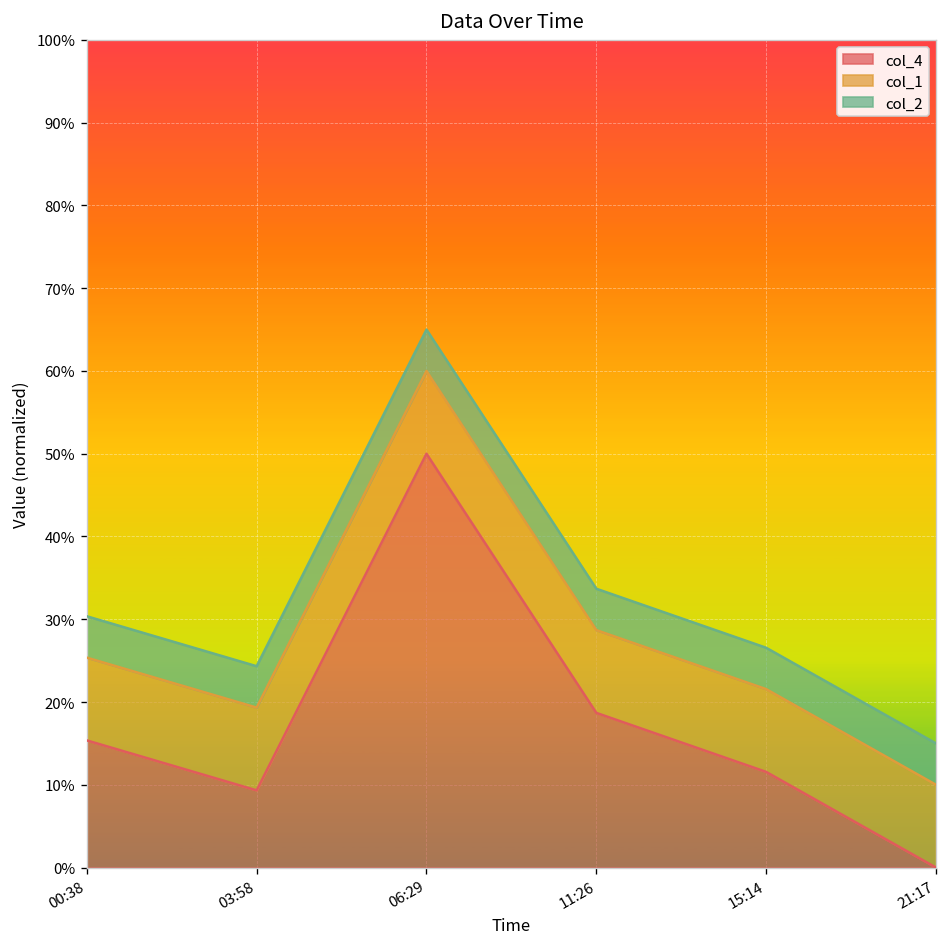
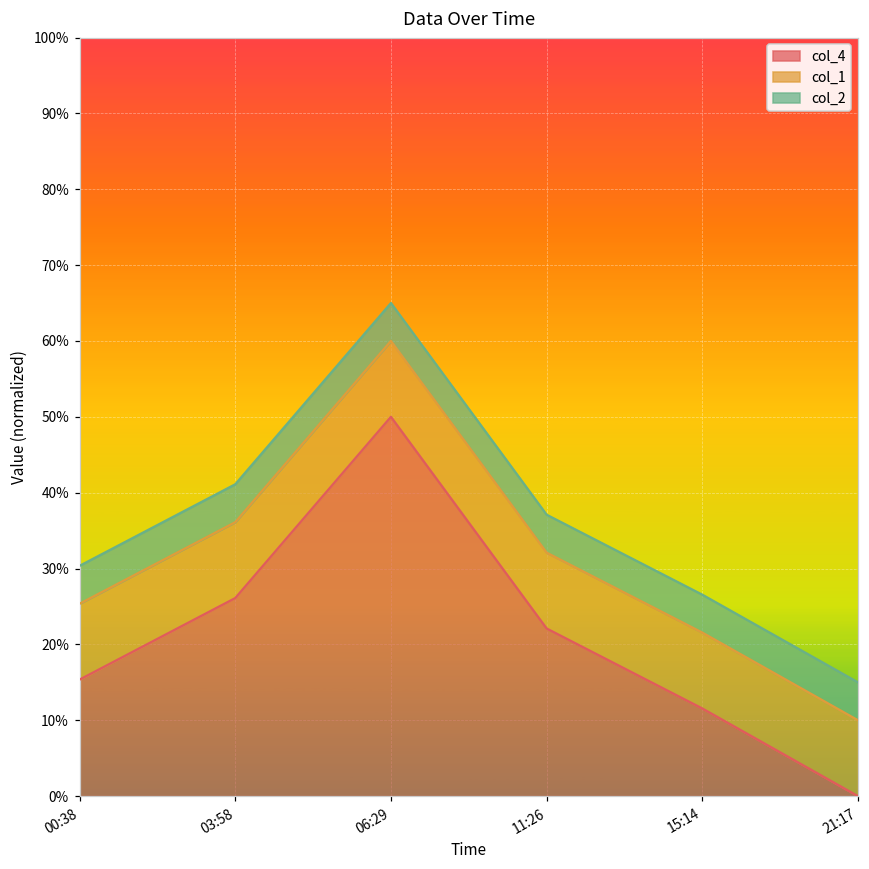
col_4, 03:58: 9% -> 26%
col_4, 11:26: 19% -> 22%
